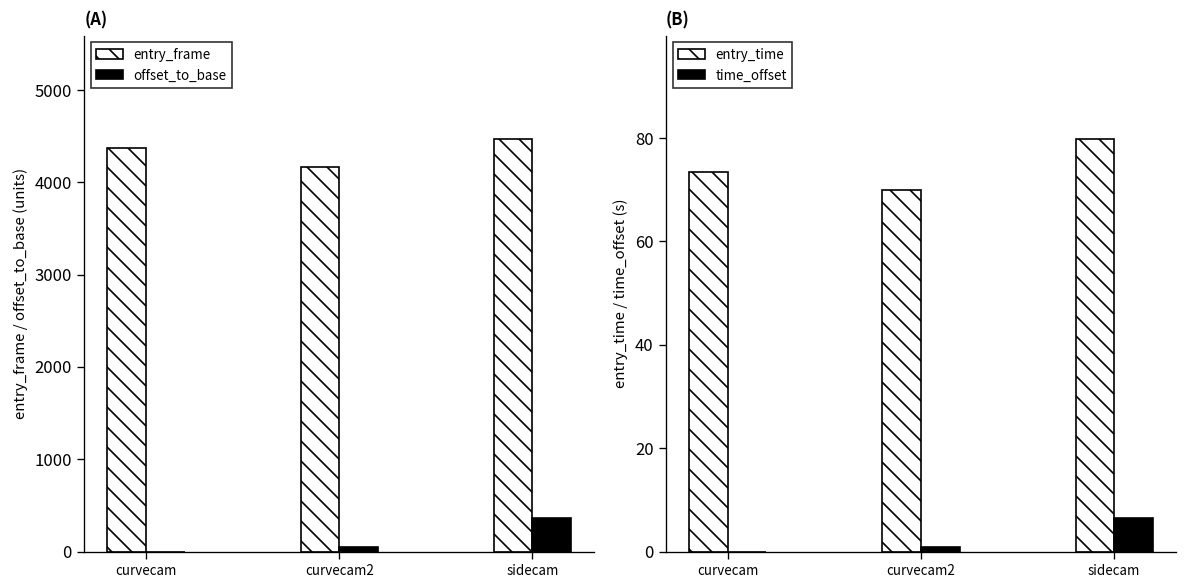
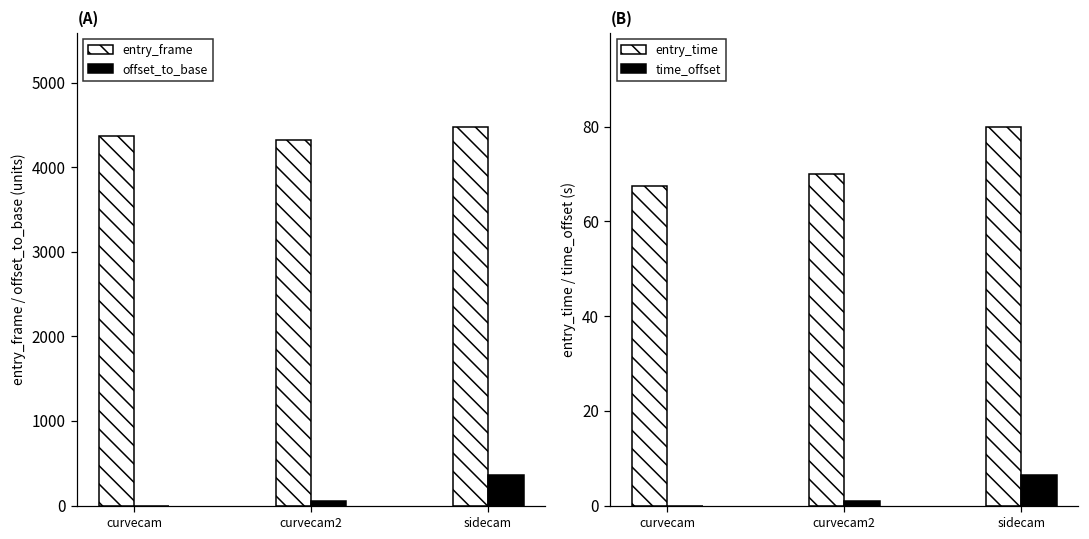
(A), entry_frame, curvecam2: 4200 -> 4300
(B), entry_time, curvecam: 73 -> 67
